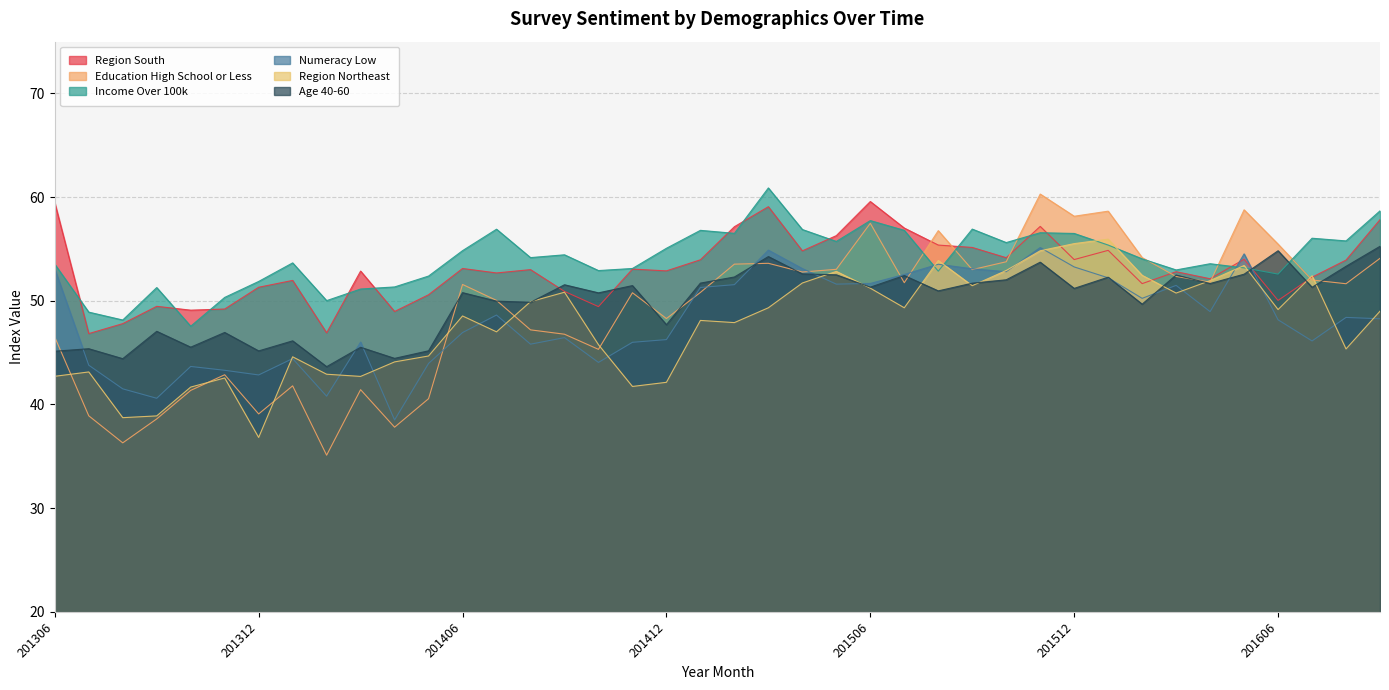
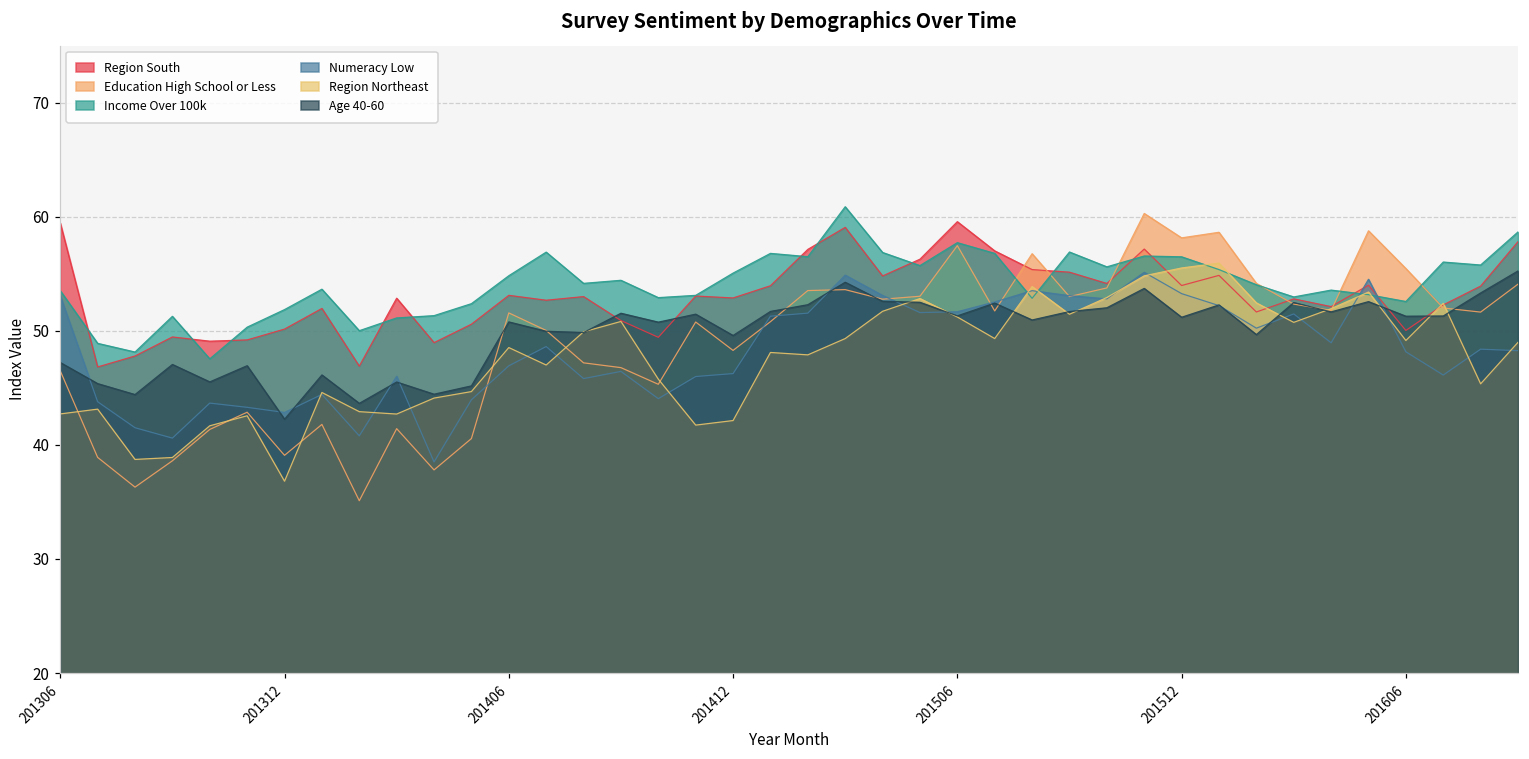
Age 40-60, 201306: 45.1 -> 47.2
Region South, 201312: 51.3 -> 50.2
Age 40-60, 201312: 45.2 -> 42.3
Age 40-60, 201412: 47.7 -> 49.6
Age 40-60, 201606: 54.8 -> 51.3
